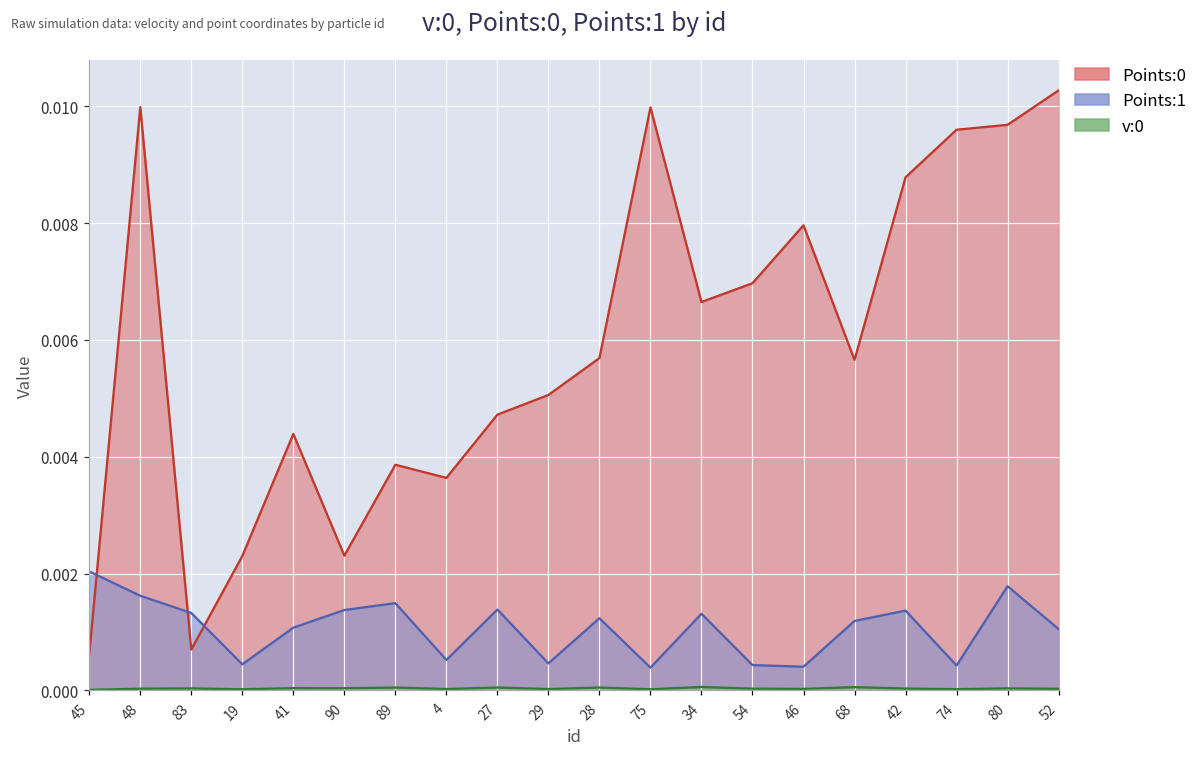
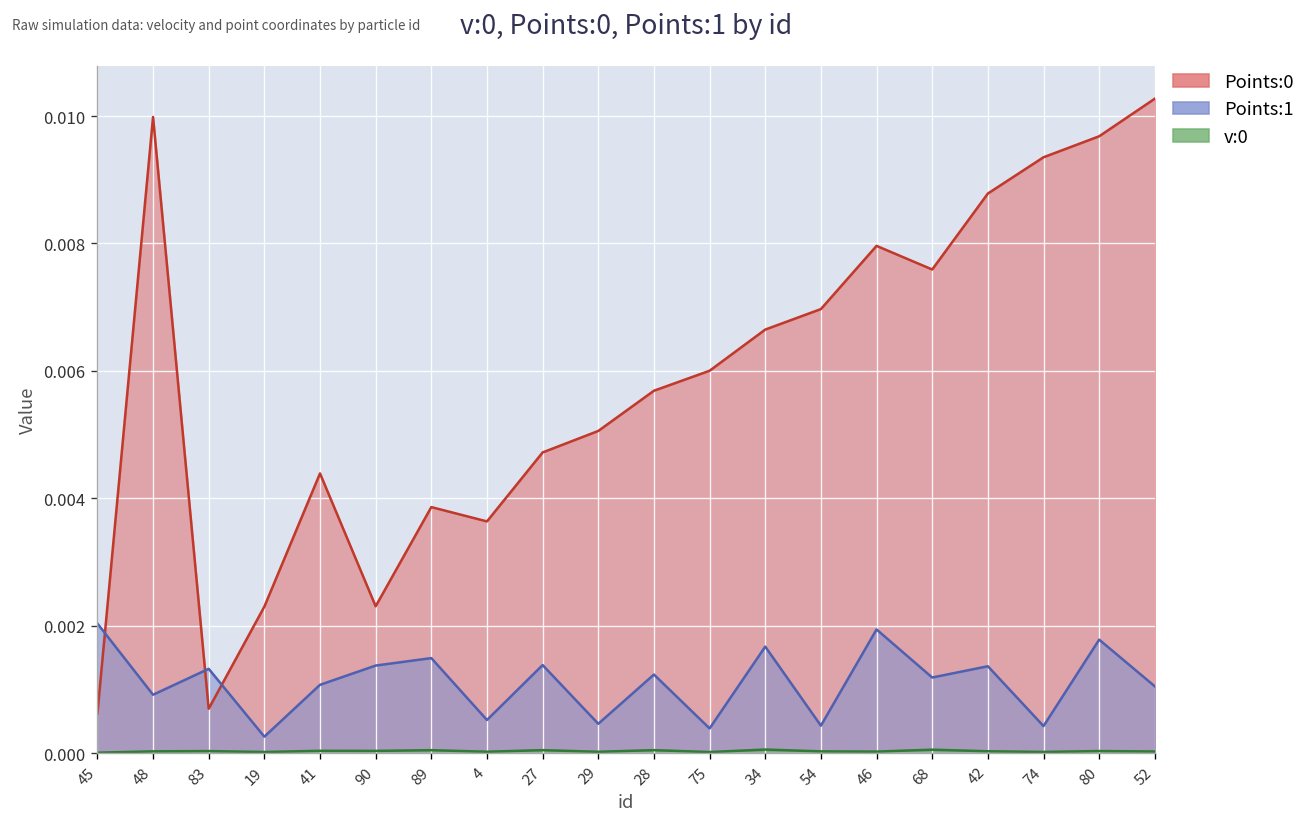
Points:1, 48: 0.0016 -> 0.0009
Points:1, 19: 0.0004 -> 0.0003
Points:0, 75: 0.0100 -> 0.0060
Points:1, 34: 0.0013 -> 0.0017
Points:1, 46: 0.0004 -> 0.0019
Points:0, 68: 0.0057 -> 0.0076
Points:0, 74: 0.0096 -> 0.0094
